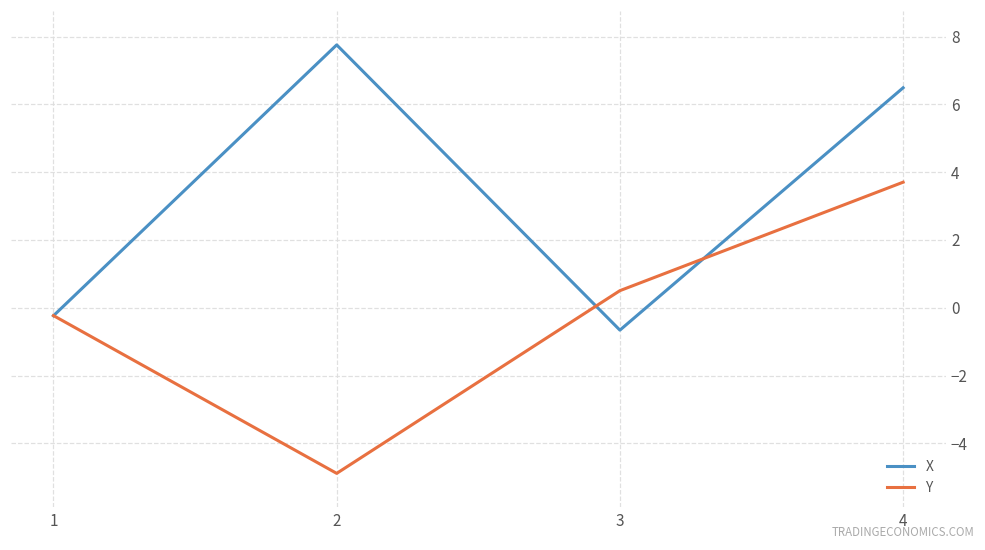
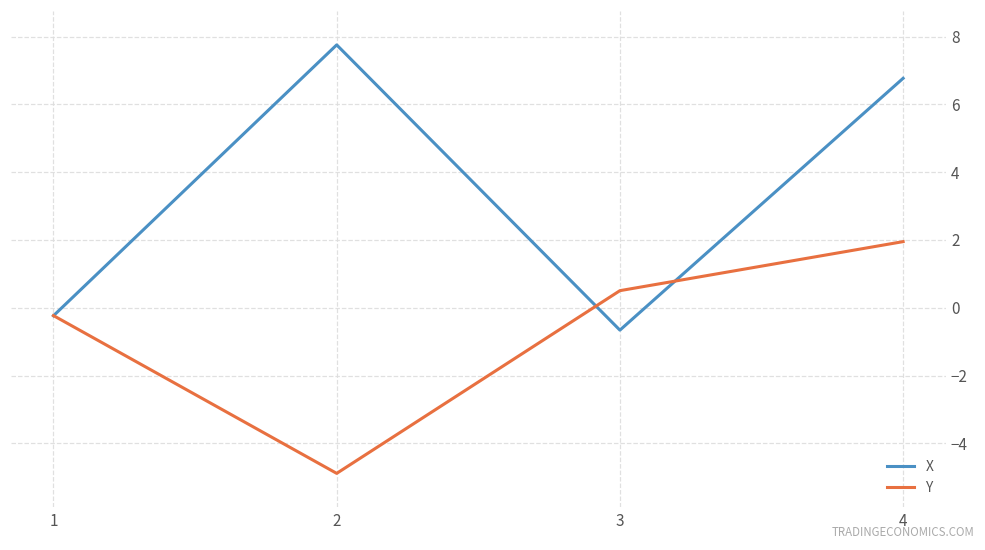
X, 4: 6.5 -> 6.8
Y, 4: 3.7 -> 2.0
